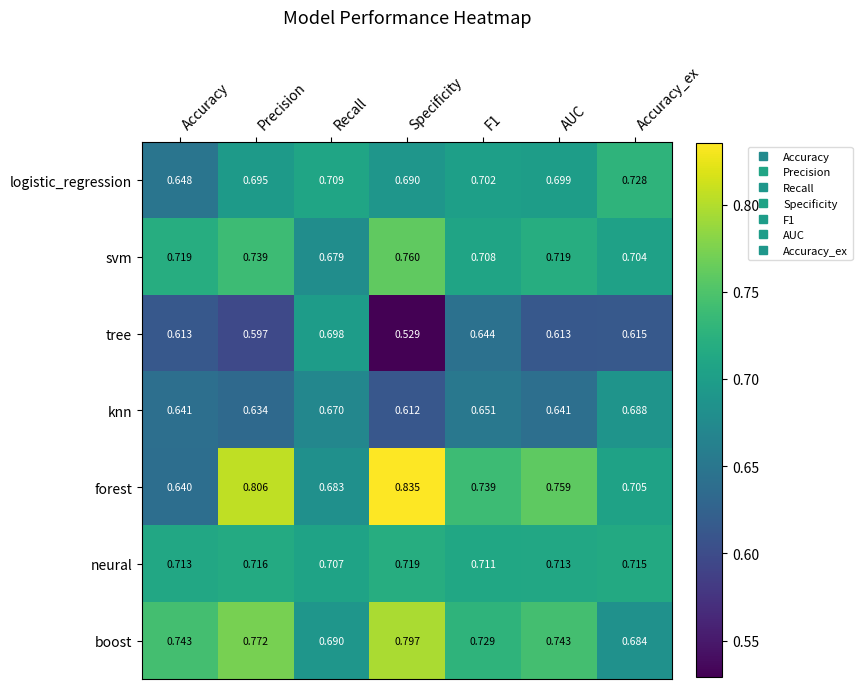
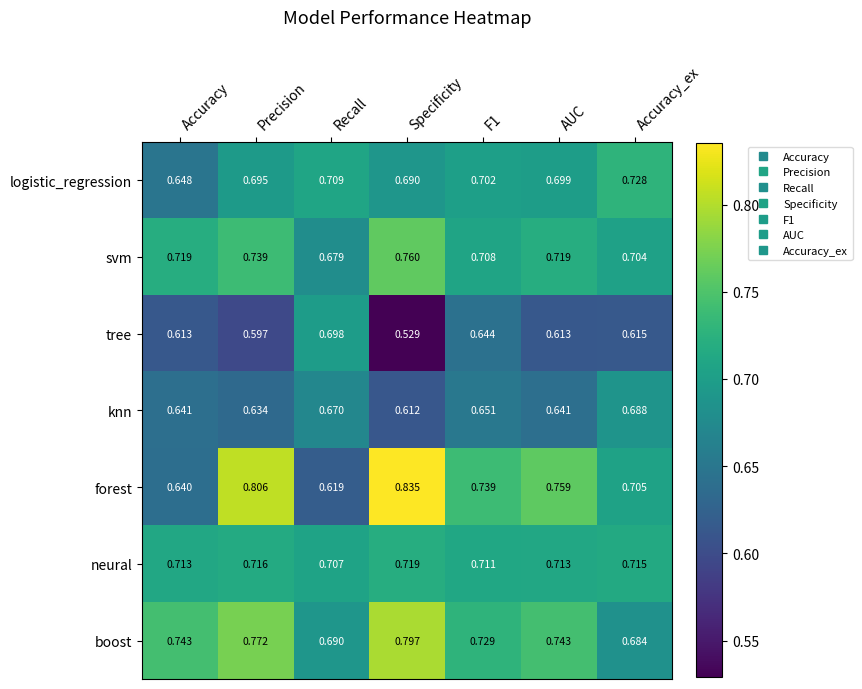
forest, Recall: 0.683 -> 0.619
